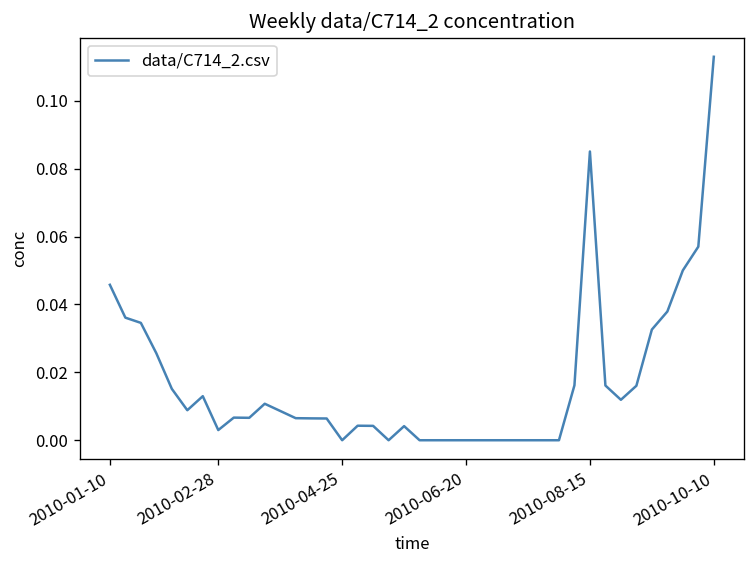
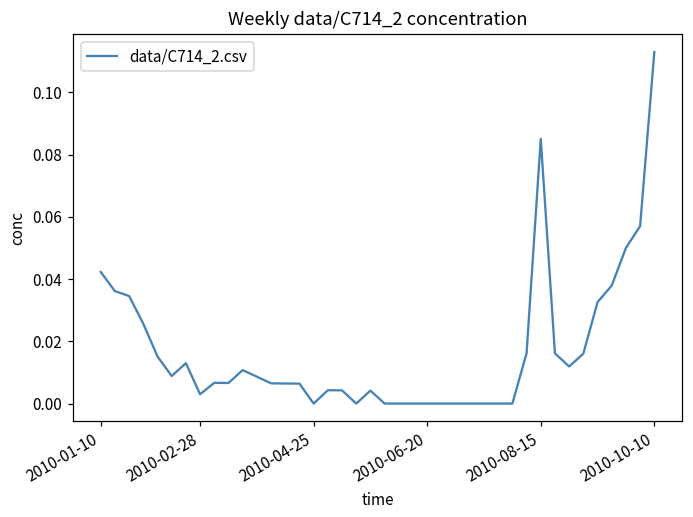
2010-01-10: 0.046 -> 0.042
